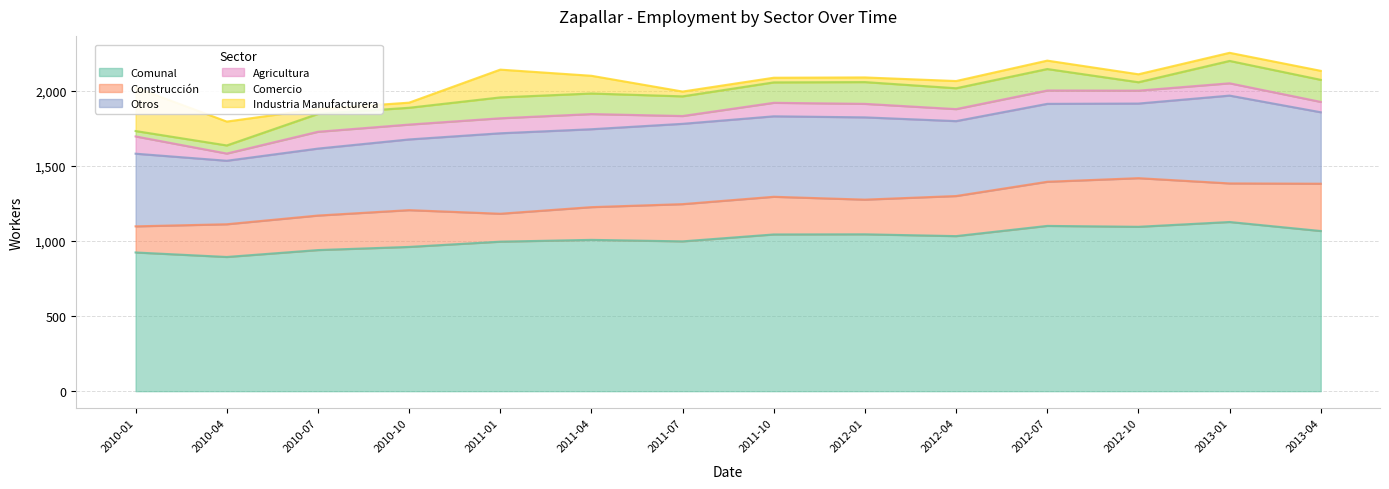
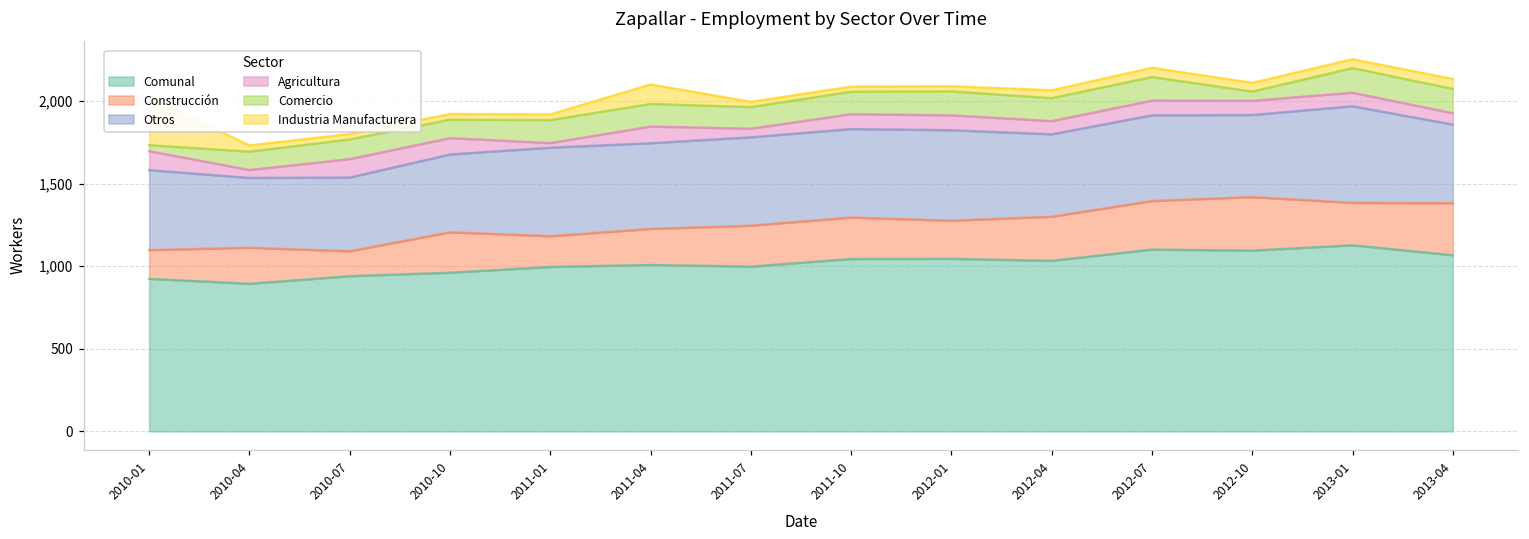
Comercio, 2010-04: 50 -> 110
Industria Manufacturera, 2010-04: 160 -> 40
Construcción, 2010-07: 230 -> 150
Agricultura, 2011-01: 100 -> 30
Industria Manufacturera, 2011-01: 190 -> 40
